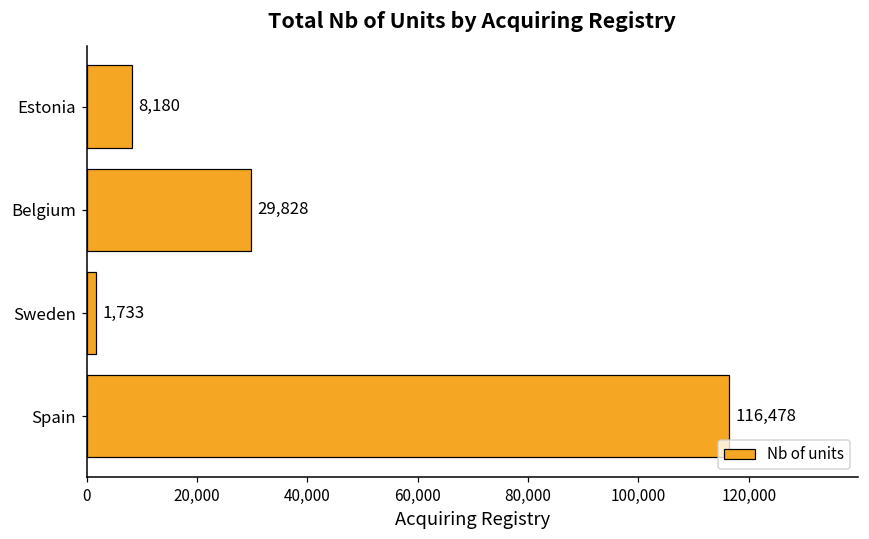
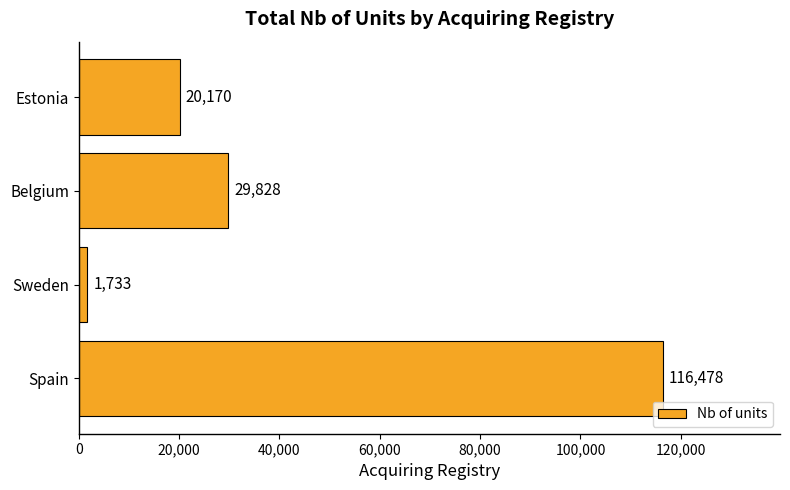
Estonia: 8,180 -> 20,170
